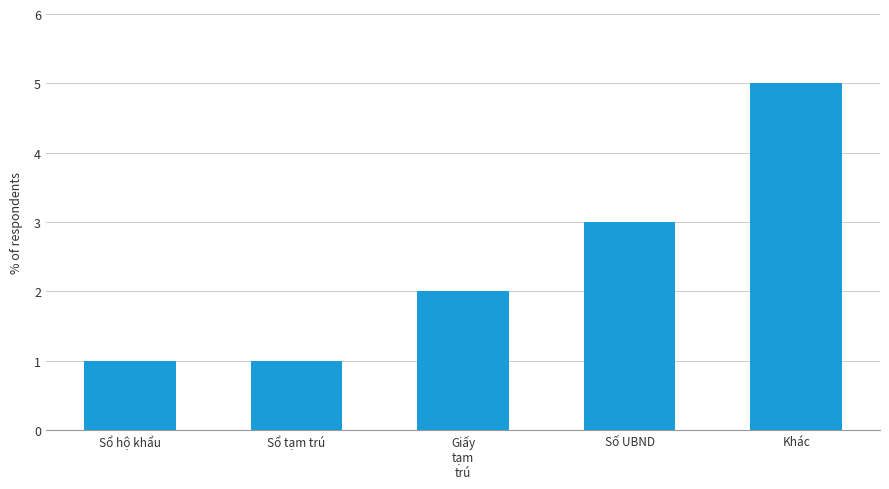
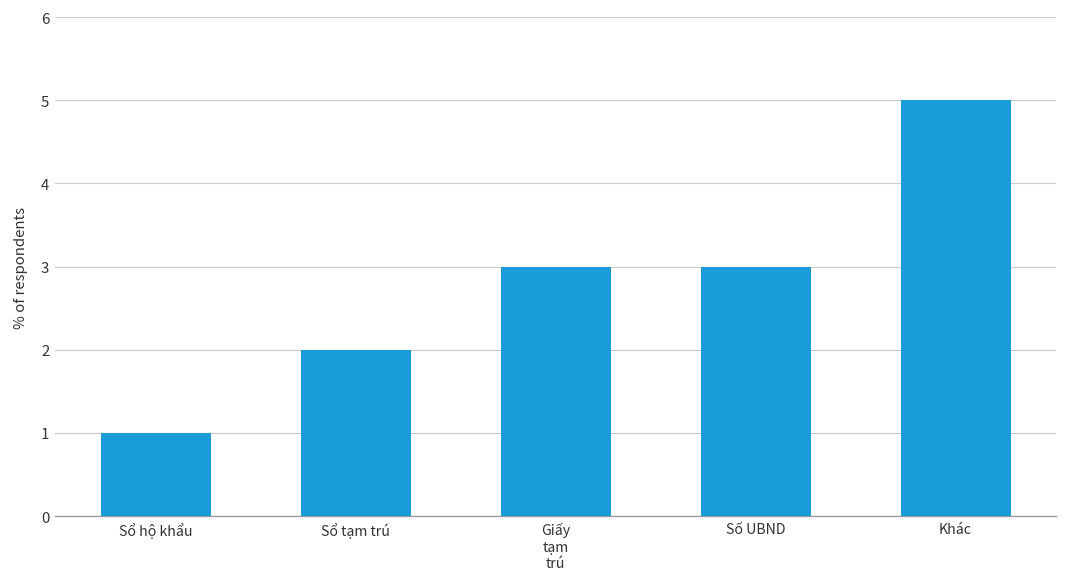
Sổ tạm trú: 1 -> 2
Giấy tạm trú: 2 -> 3
